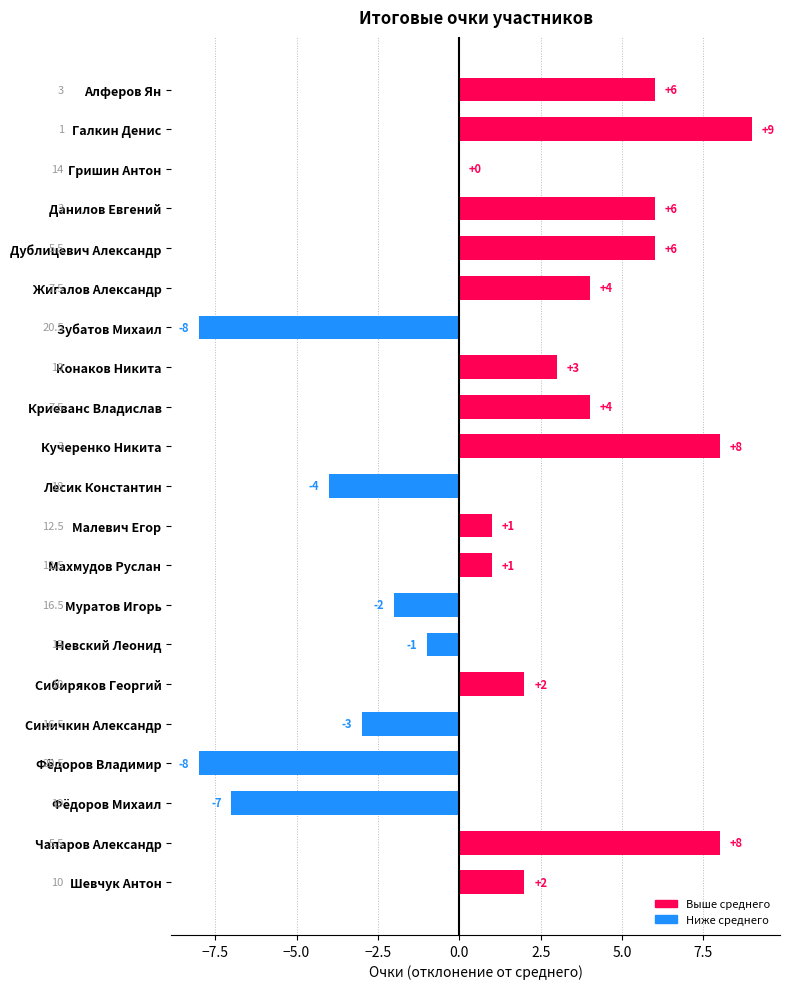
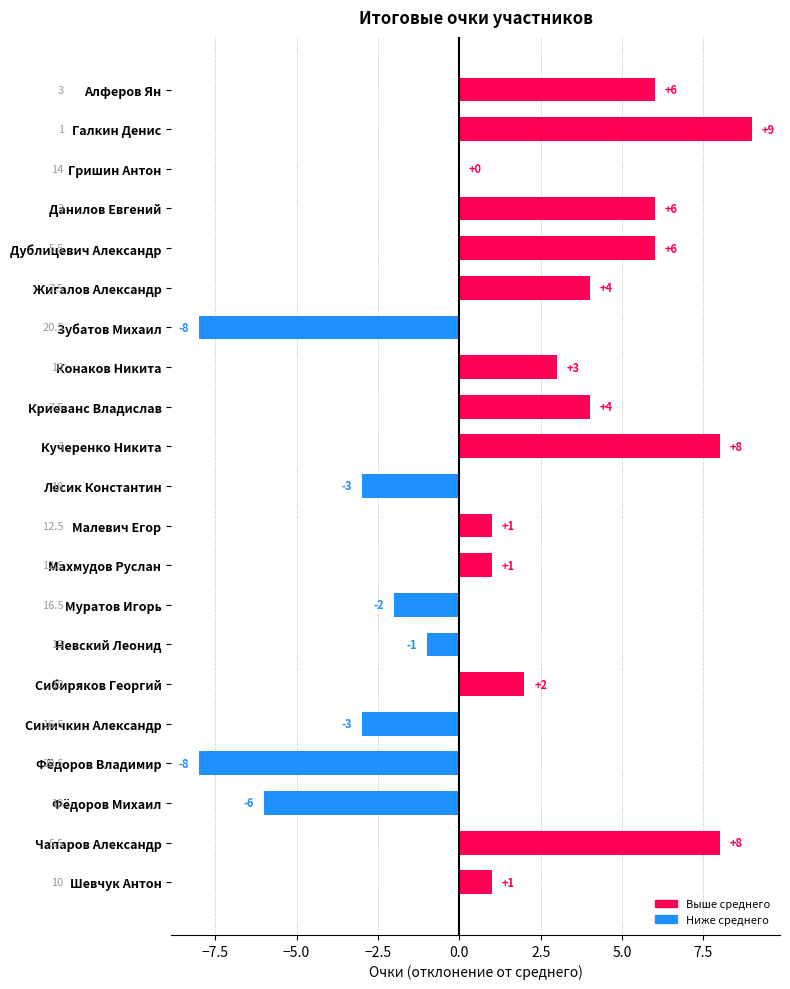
Лесик Константин: -4 -> -3
Фёдоров Михаил: -7 -> -6
Шевчук Антон: +2 -> +1
